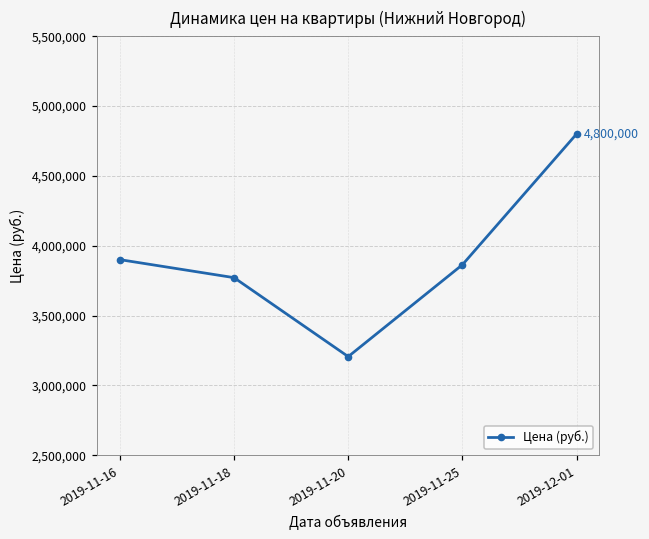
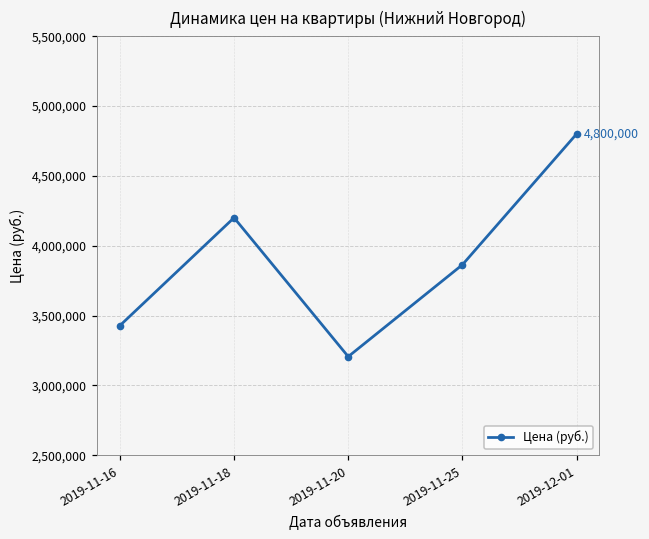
2019-11-16: 3,900,000 -> 3,430,000
2019-11-18: 3,770,000 -> 4,200,000
